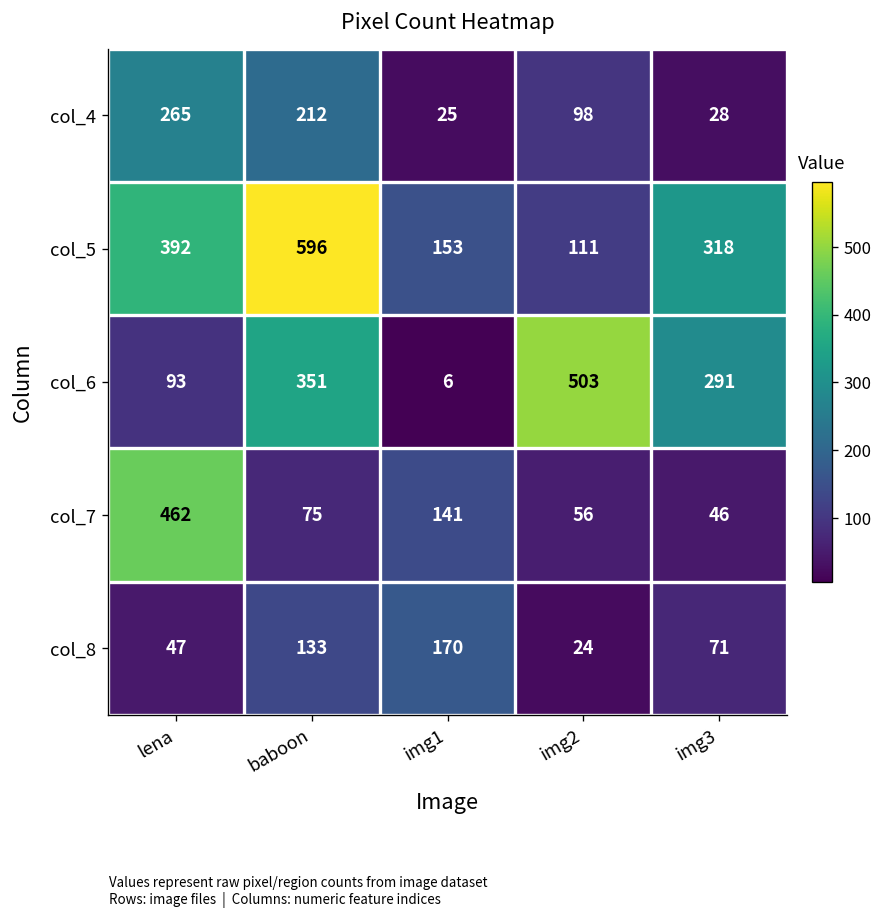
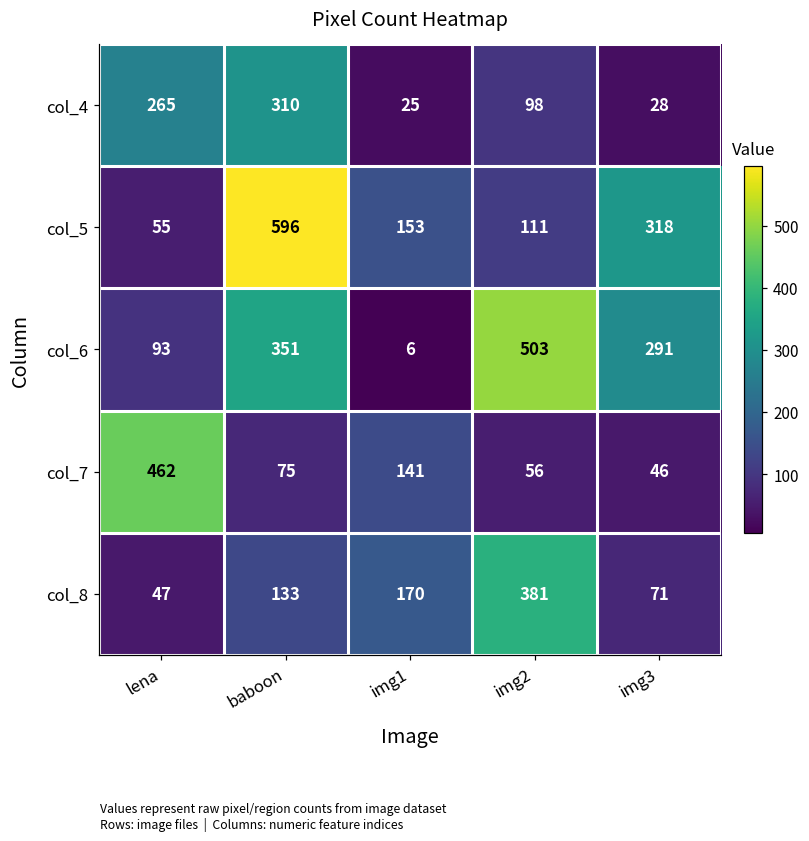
col_4, baboon: 212 -> 310
col_5, lena: 392 -> 55
col_8, img2: 24 -> 381
